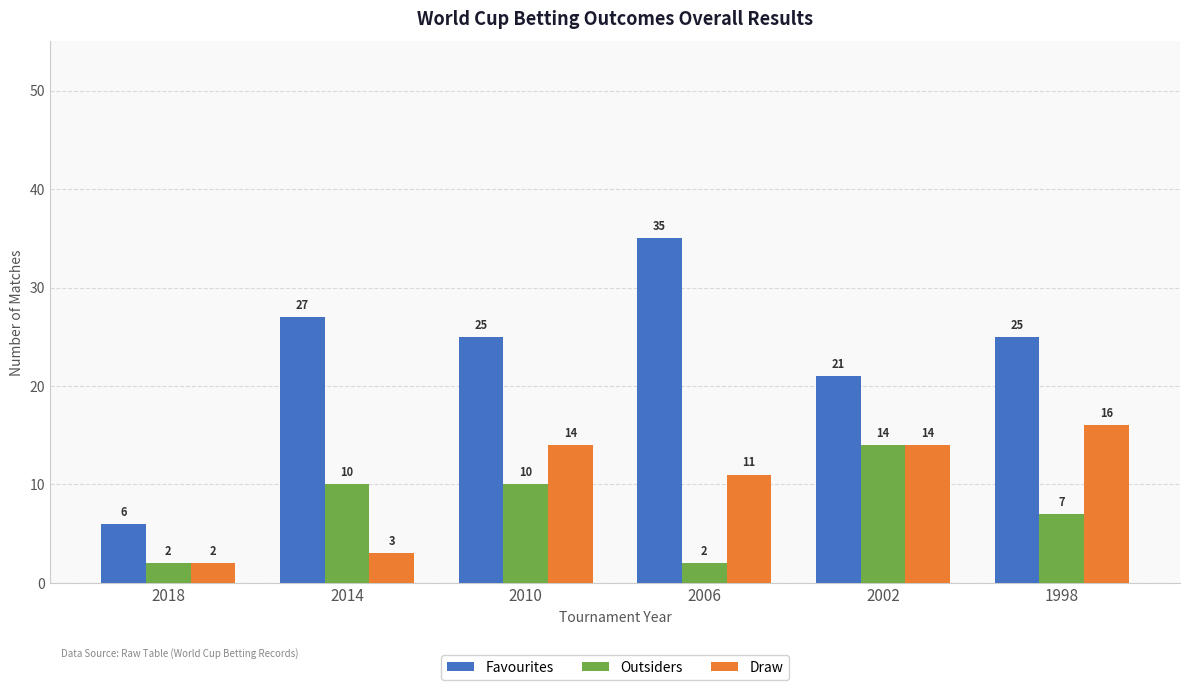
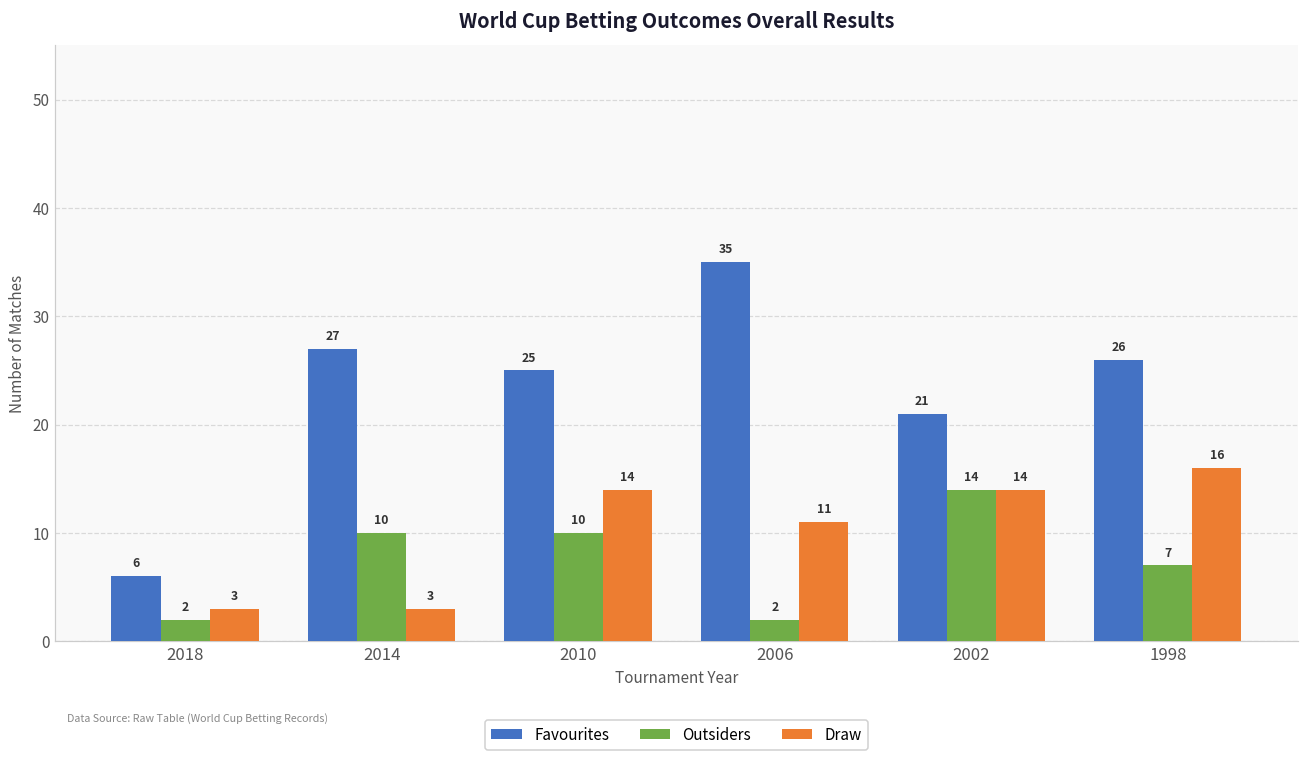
Draw, 2018: 2 -> 3
Favourites, 1998: 25 -> 26
